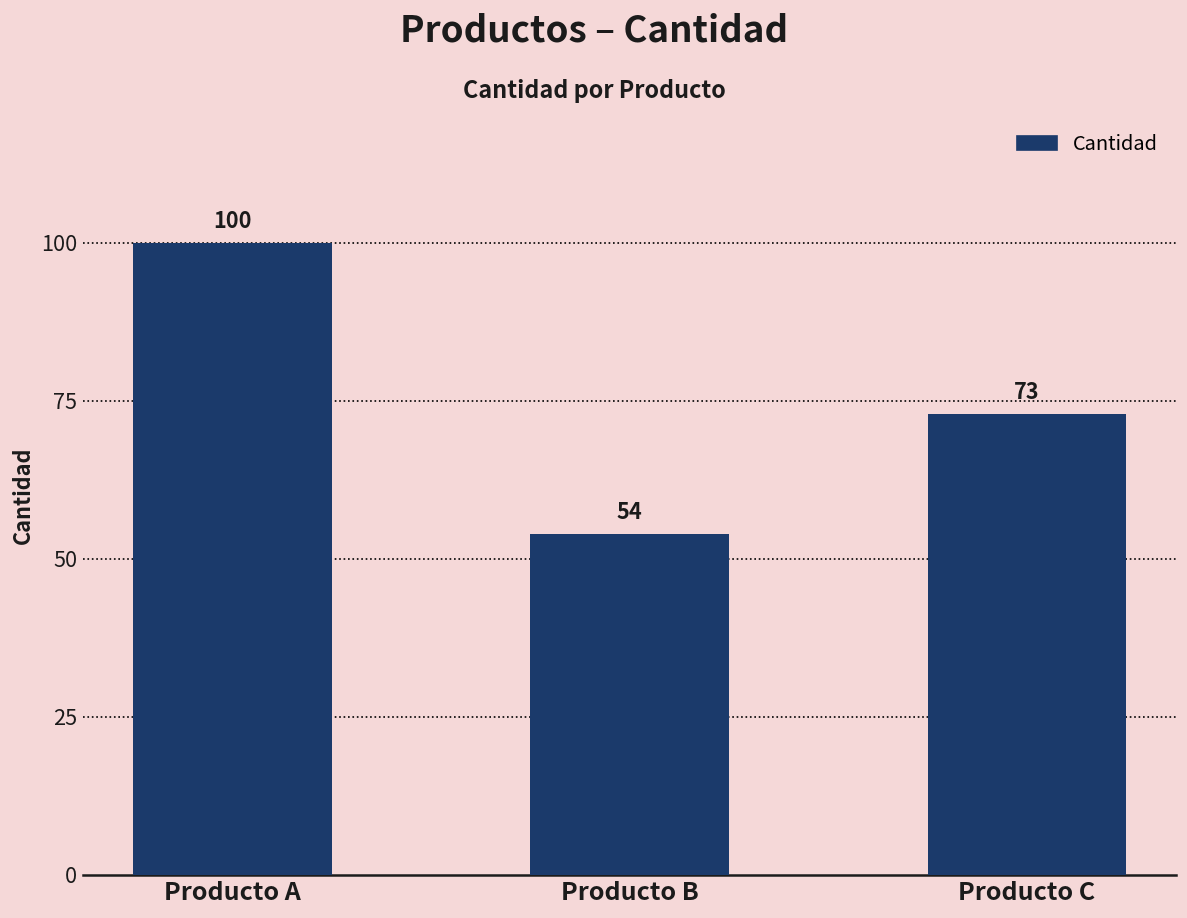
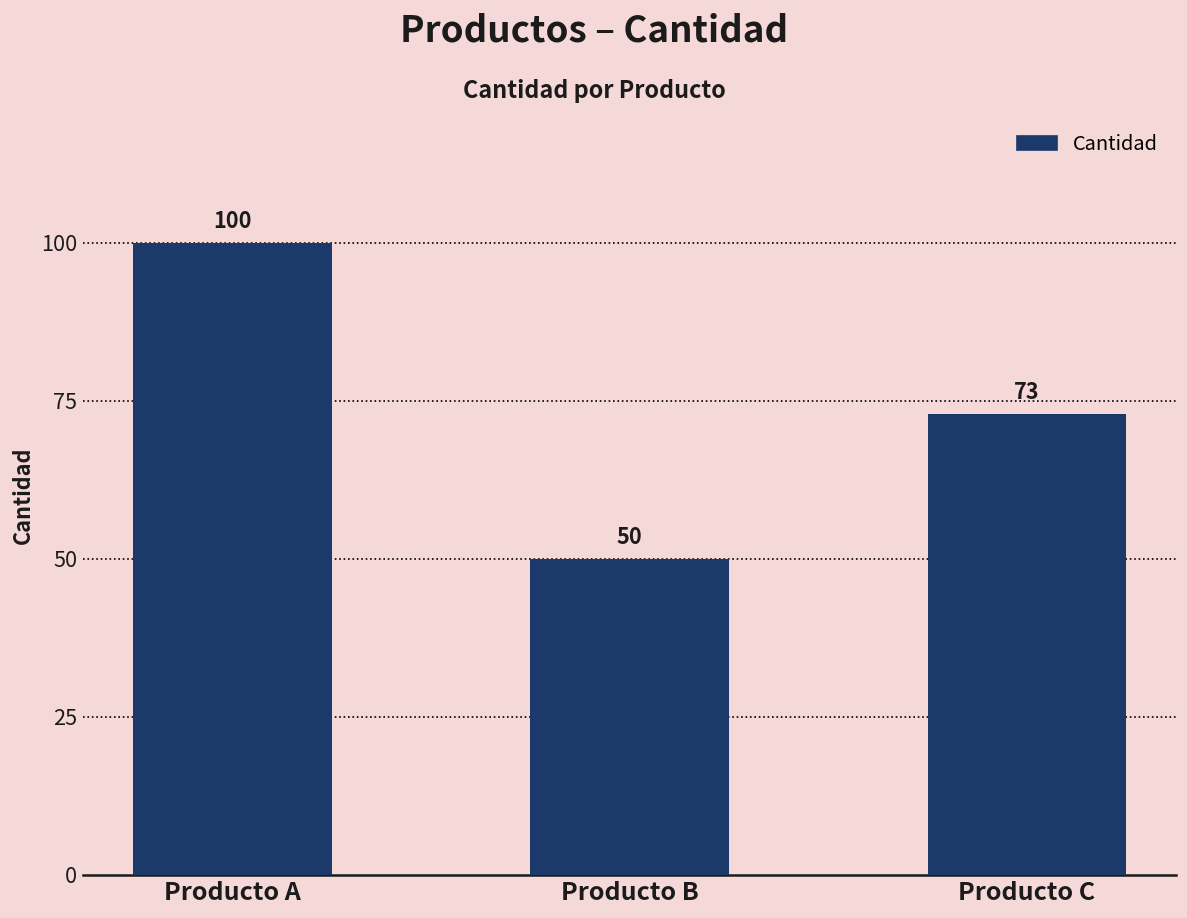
Producto B: 54 -> 50
